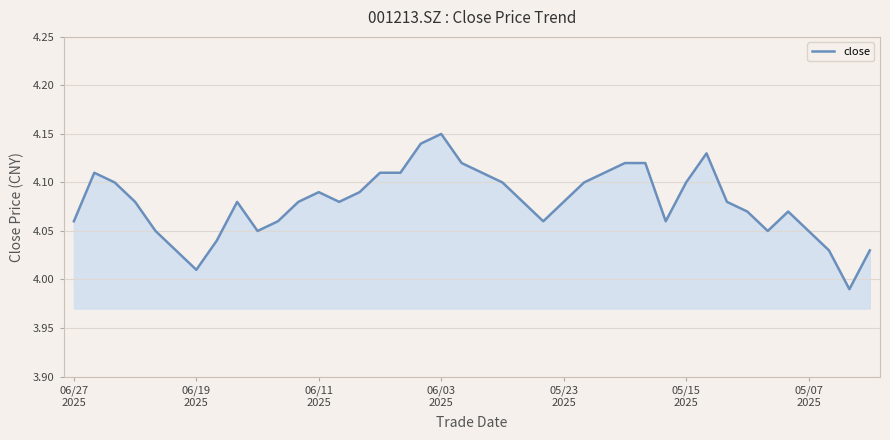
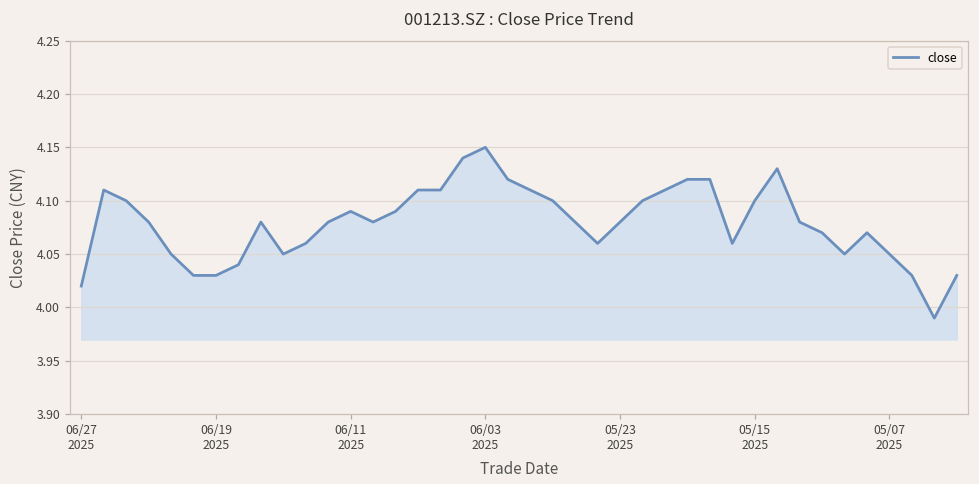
06/27 2025: 4.06 -> 4.02
06/19 2025: 4.01 -> 4.03
